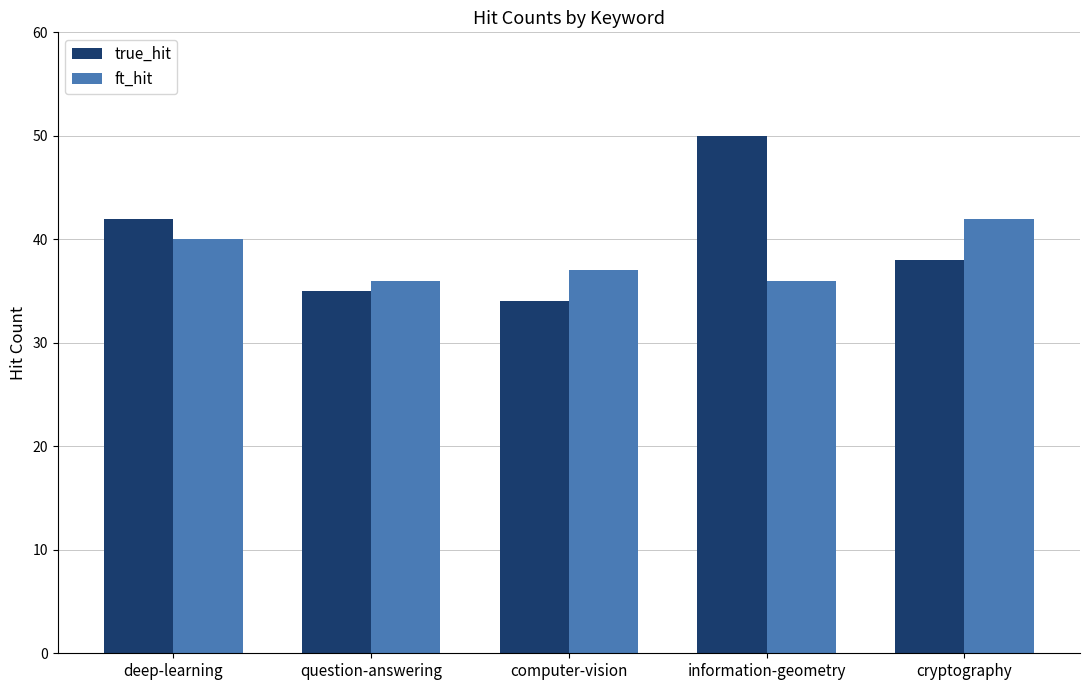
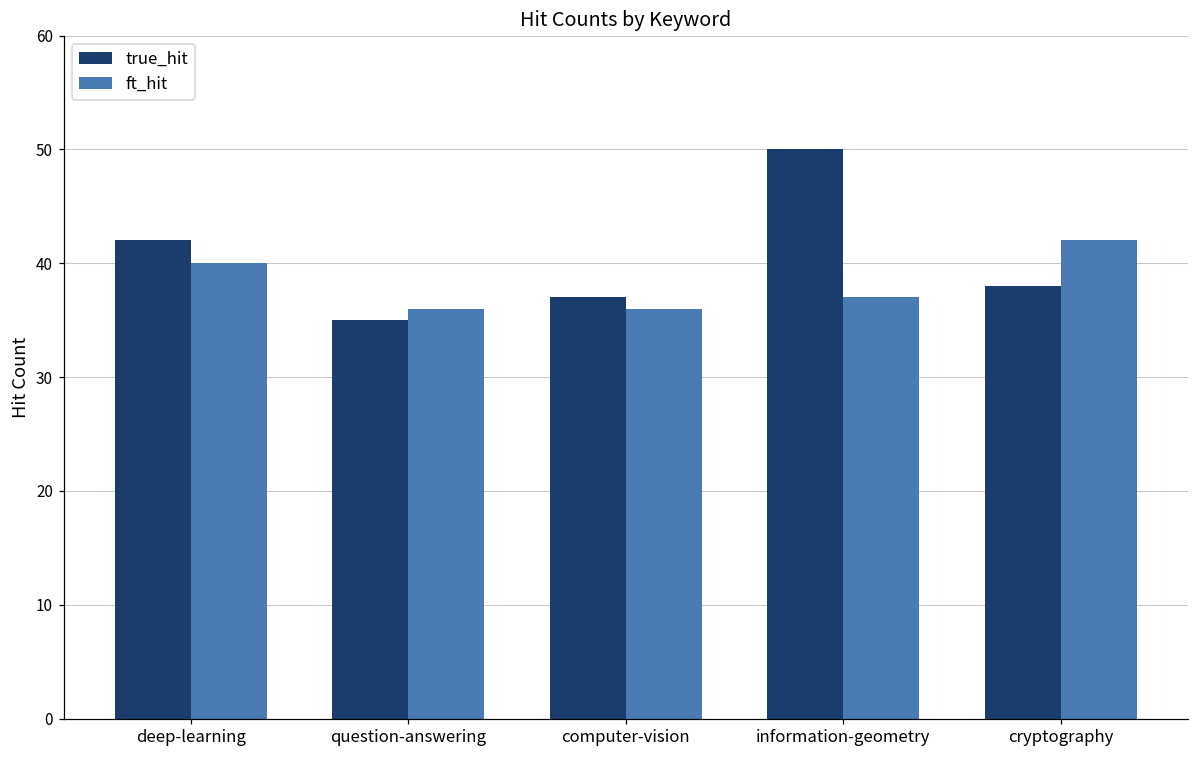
true_hit, computer-vision: 34 -> 37
ft_hit, computer-vision: 37 -> 36
ft_hit, information-geometry: 36 -> 37
